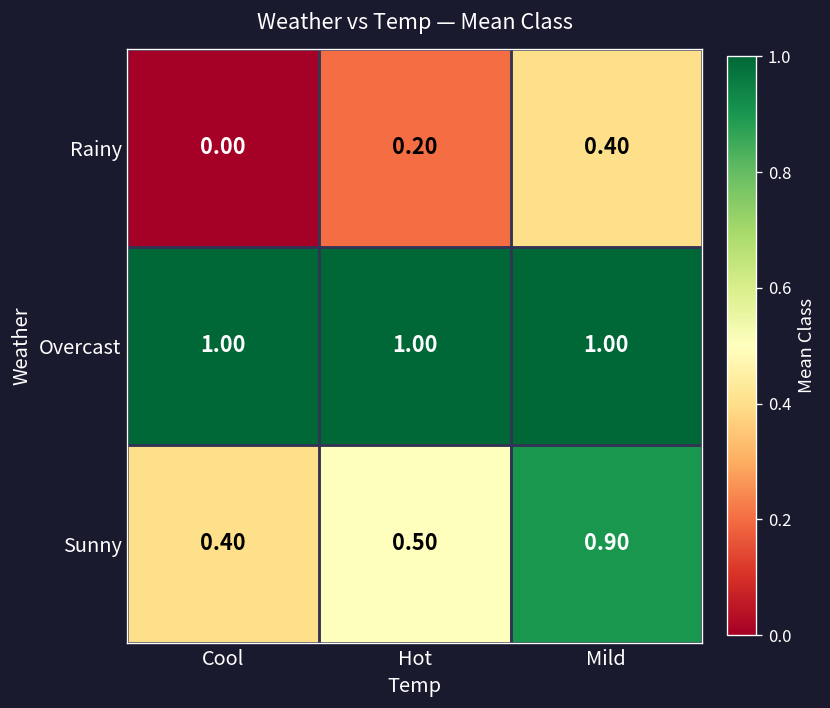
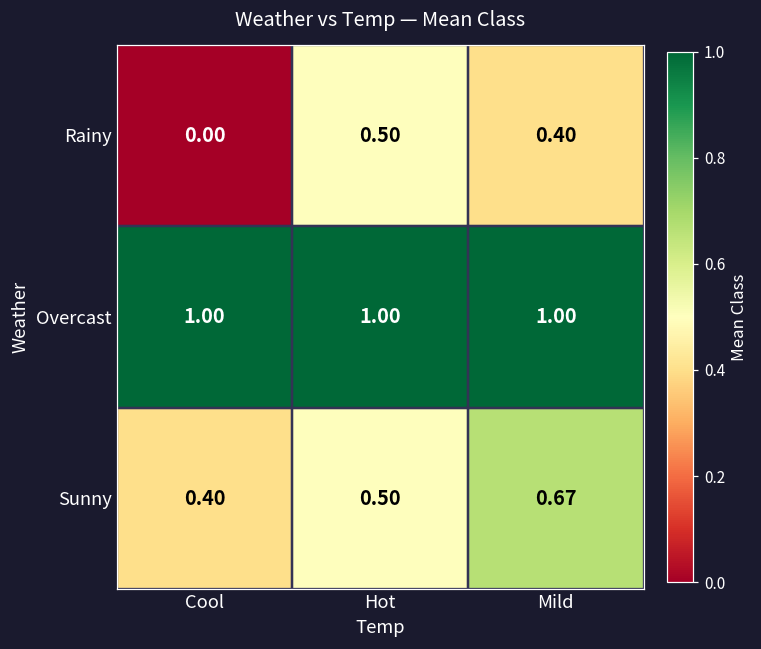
Rainy, Hot: 0.20 -> 0.50
Sunny, Mild: 0.90 -> 0.67
